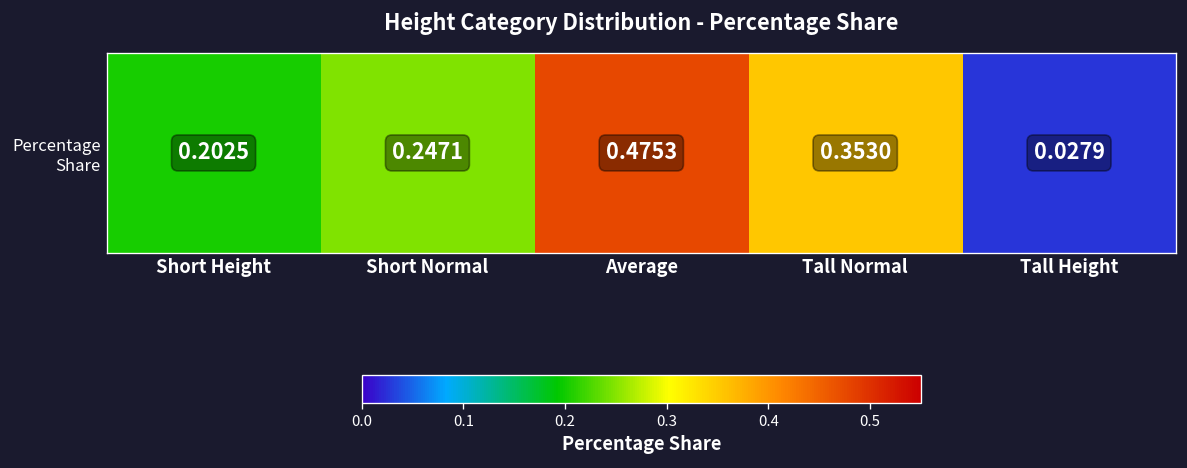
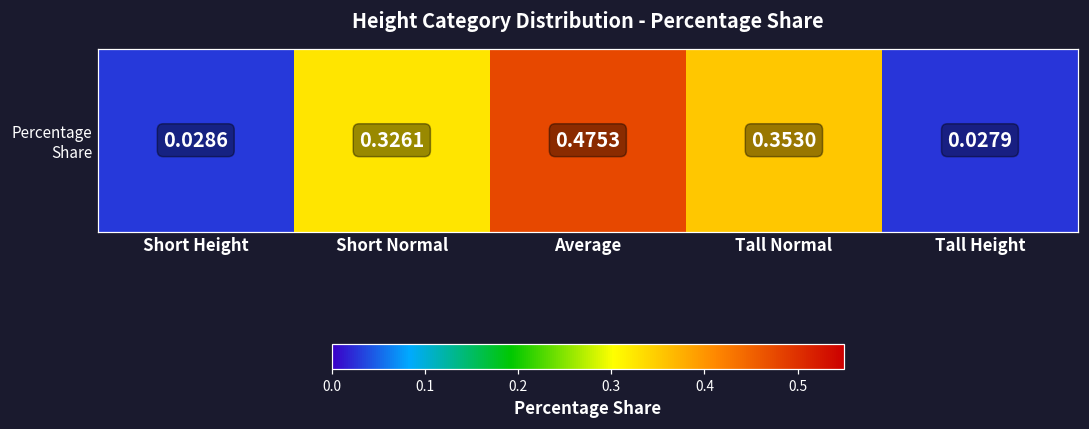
Percentage Share, Short Height: 0.2025 -> 0.0286
Percentage Share, Short Normal: 0.2471 -> 0.3261
